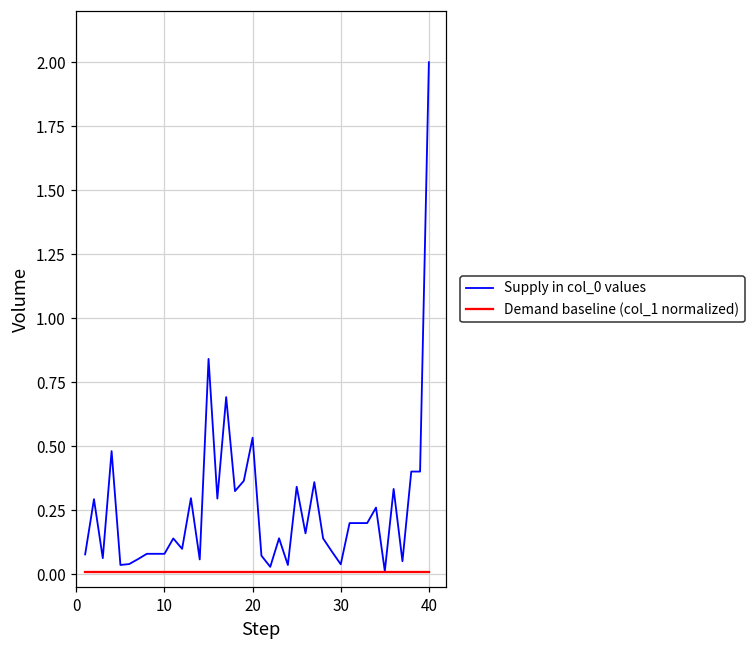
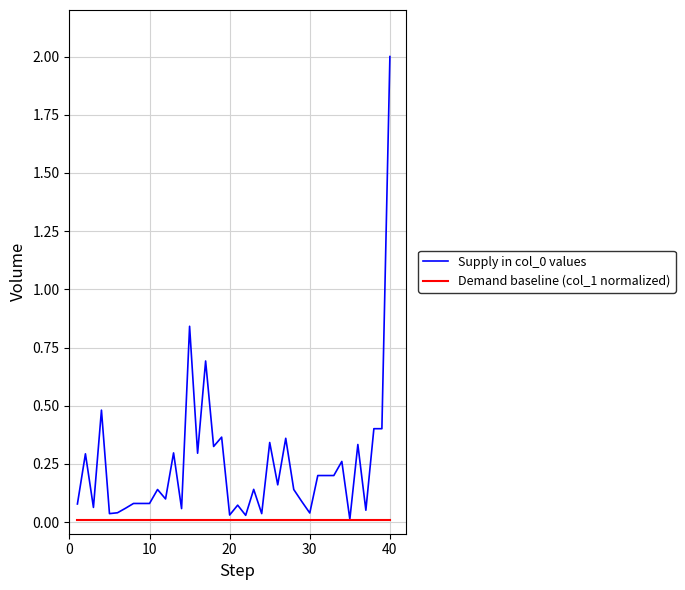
Supply in col_0 values, 20: 0.53 -> 0.03
